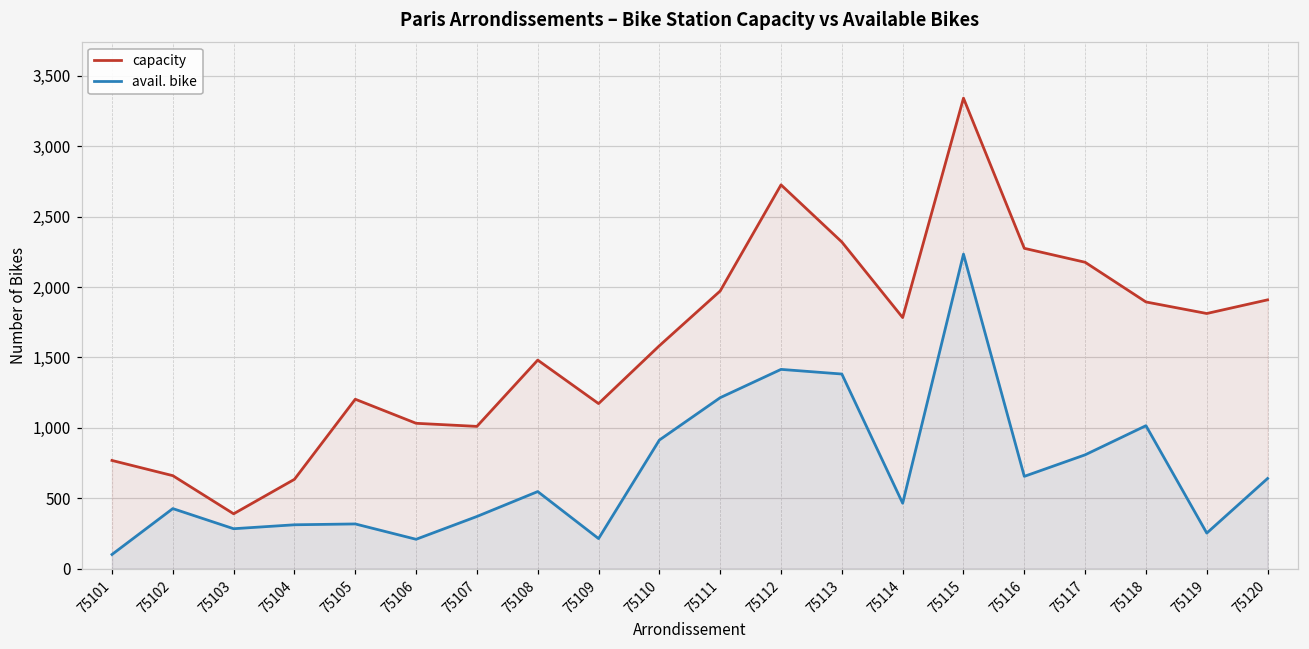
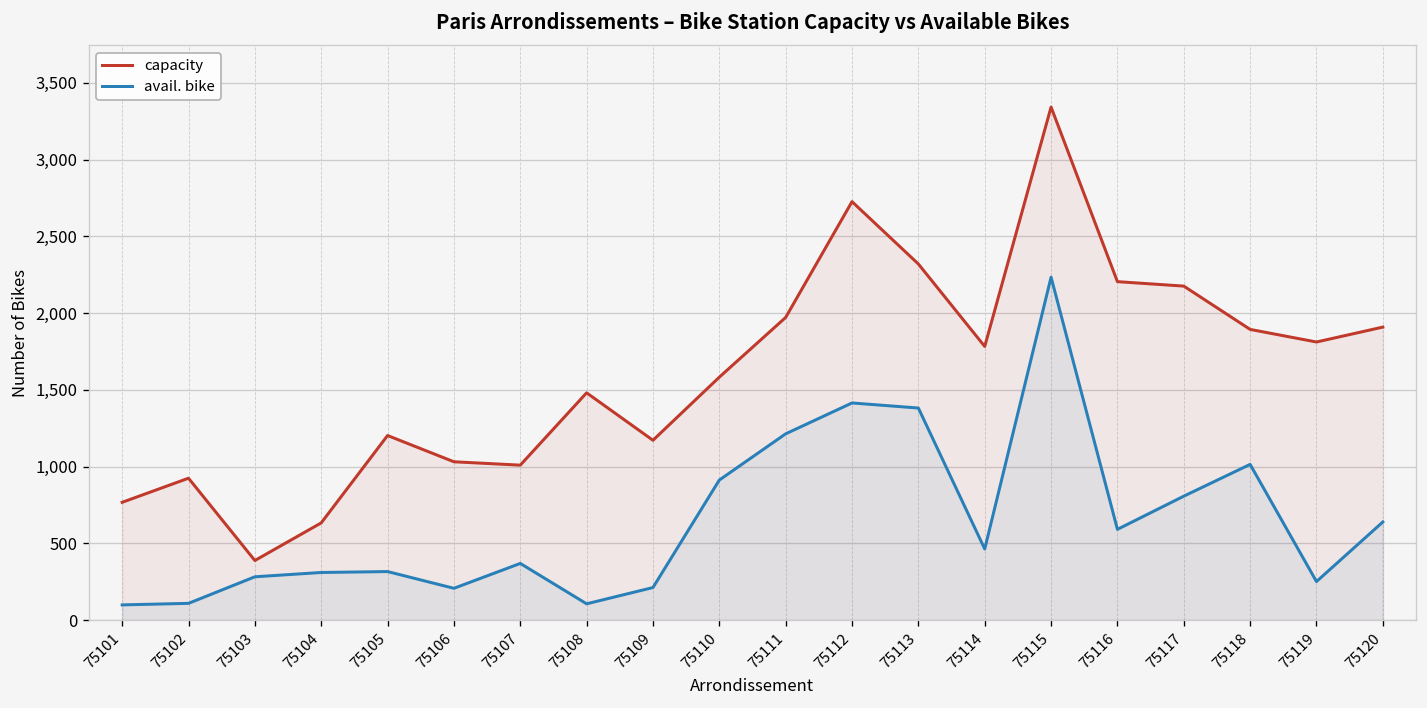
capacity, 75102: 660 -> 930
avail. bike, 75102: 430 -> 110
avail. bike, 75108: 550 -> 110
capacity, 75116: 2,280 -> 2,210
avail. bike, 75116: 660 -> 590
